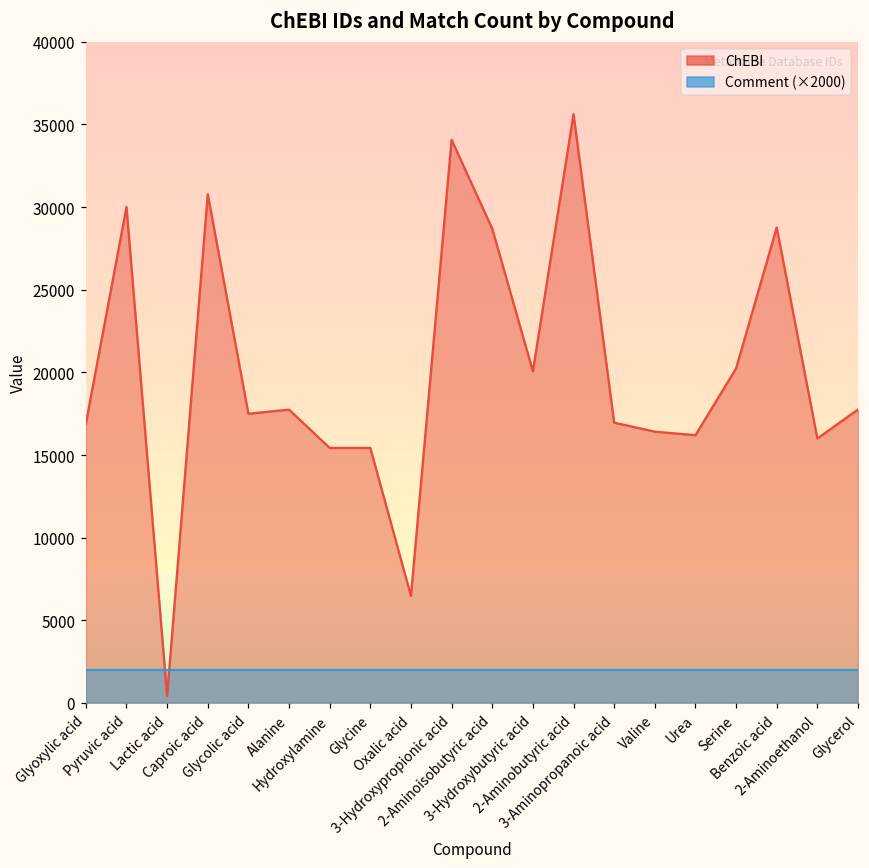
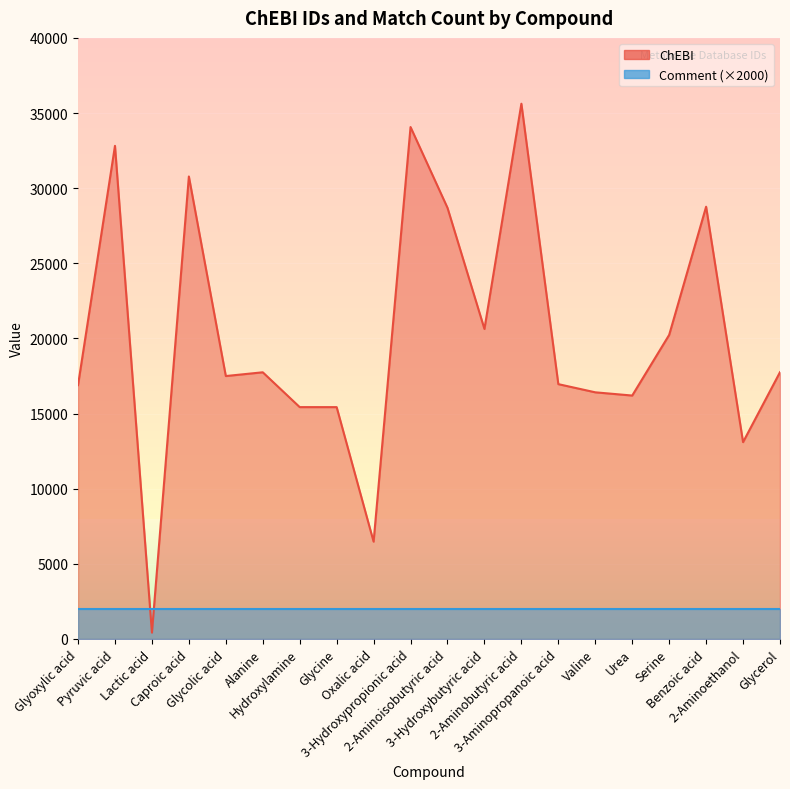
ChEBI, Pyruvic acid: 30000 -> 32800
ChEBI, 3-Hydroxybutyric acid: 20100 -> 20600
ChEBI, 2-Aminoethanol: 16000 -> 13100
